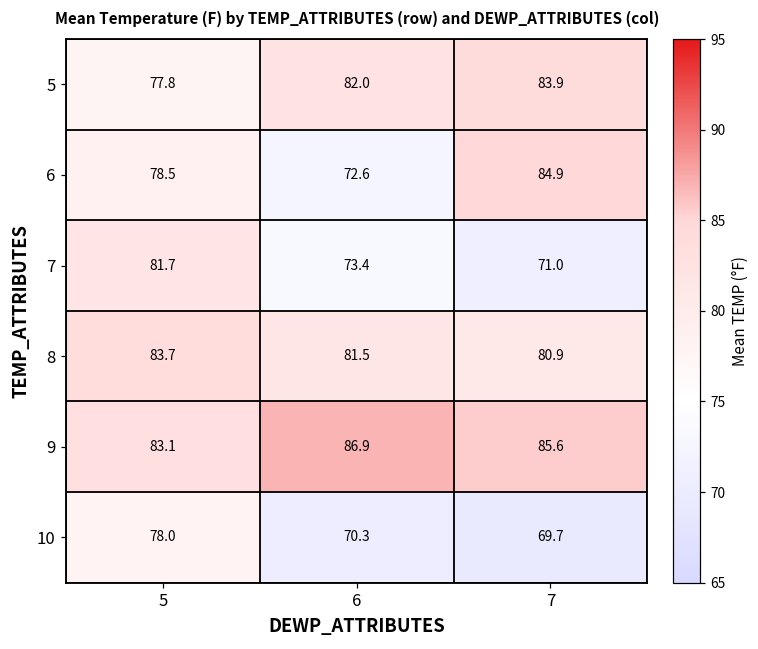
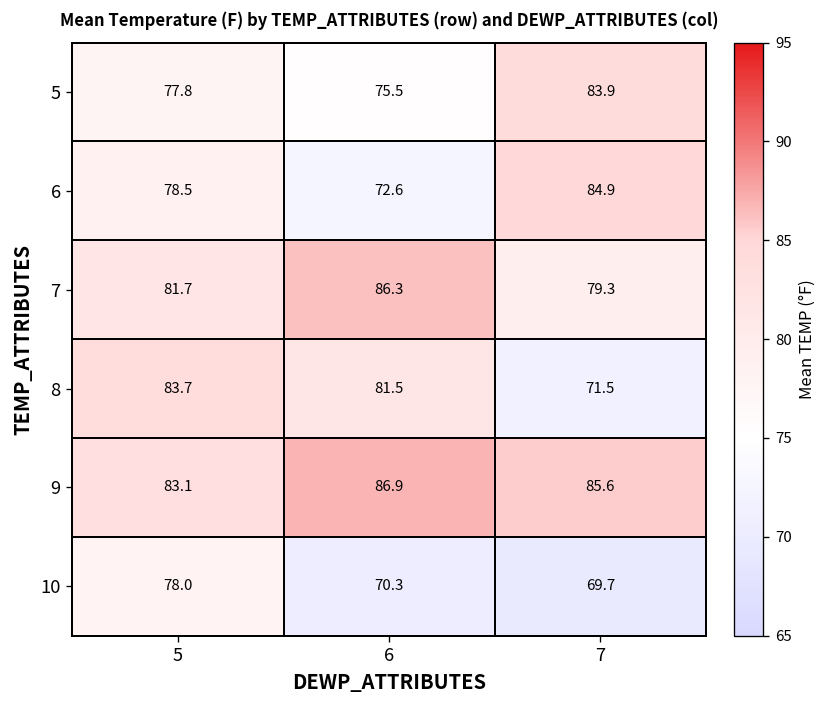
5, 6: 82.0 -> 75.5
7, 6: 73.4 -> 86.3
7, 7: 71.0 -> 79.3
8, 7: 80.9 -> 71.5
